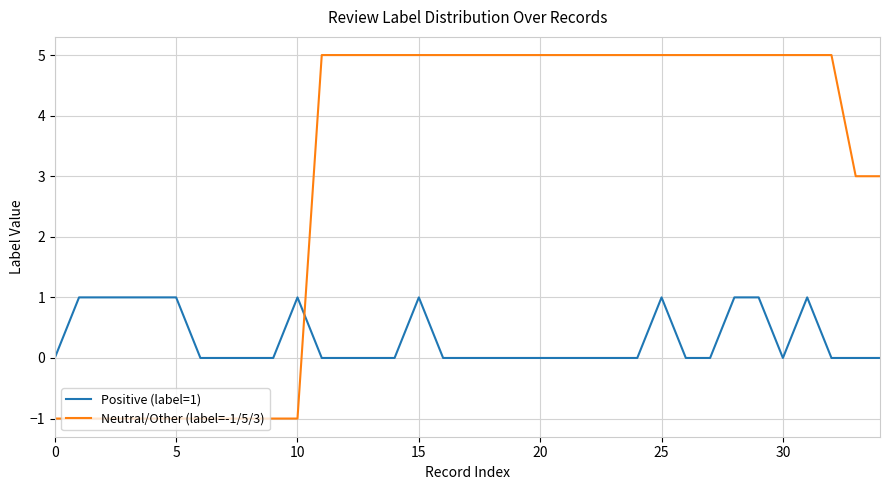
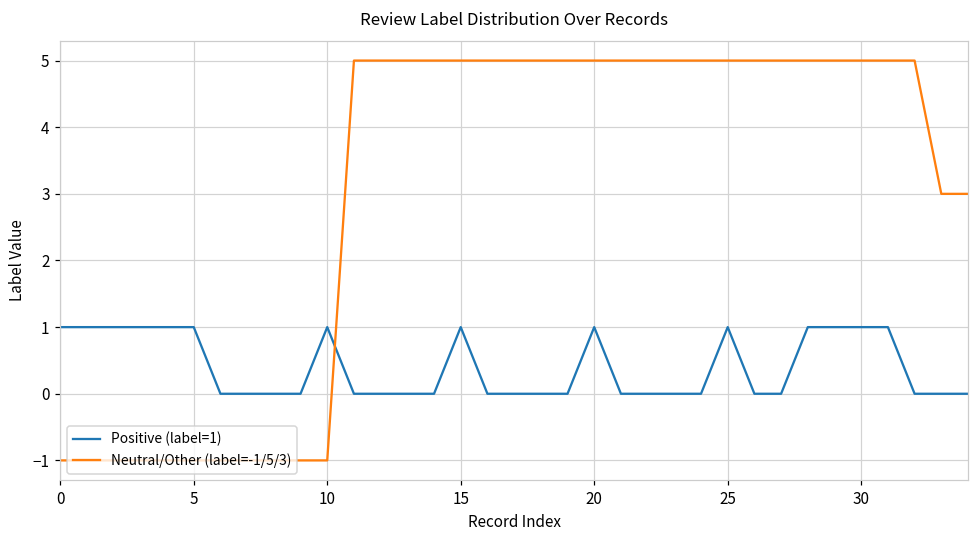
Positive (label=1), 0: 0 -> 1
Positive (label=1), 20: 0 -> 1
Positive (label=1), 30: 0 -> 1
